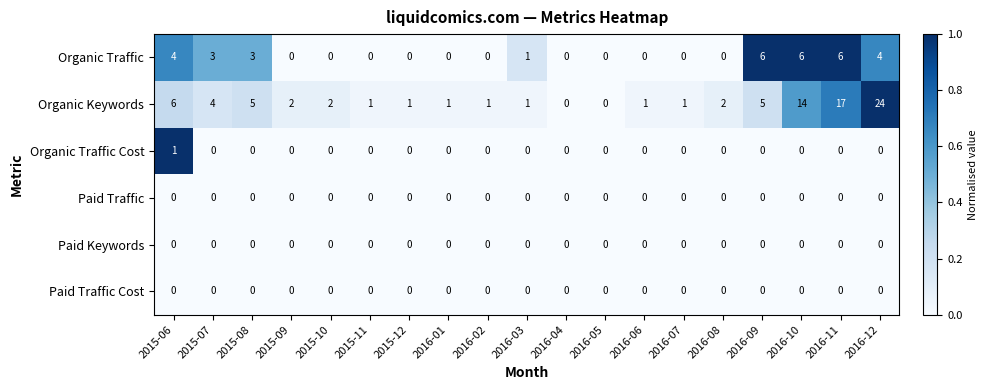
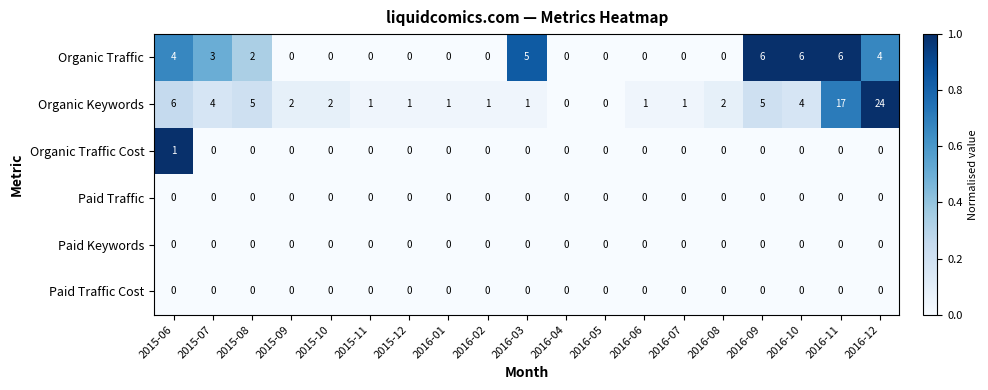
Organic Traffic, 2015-08: 3 -> 2
Organic Traffic, 2016-03: 1 -> 5
Organic Keywords, 2016-10: 14 -> 4
